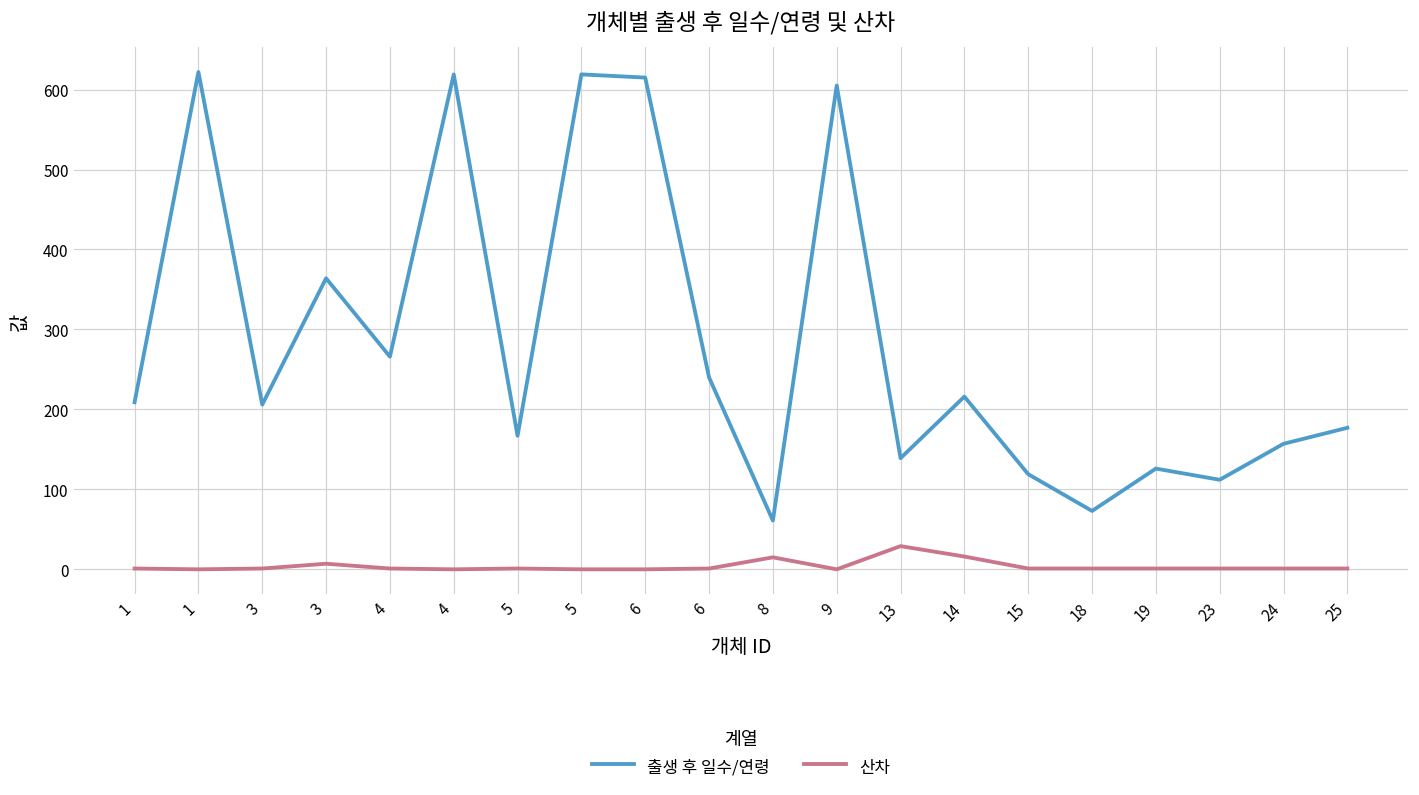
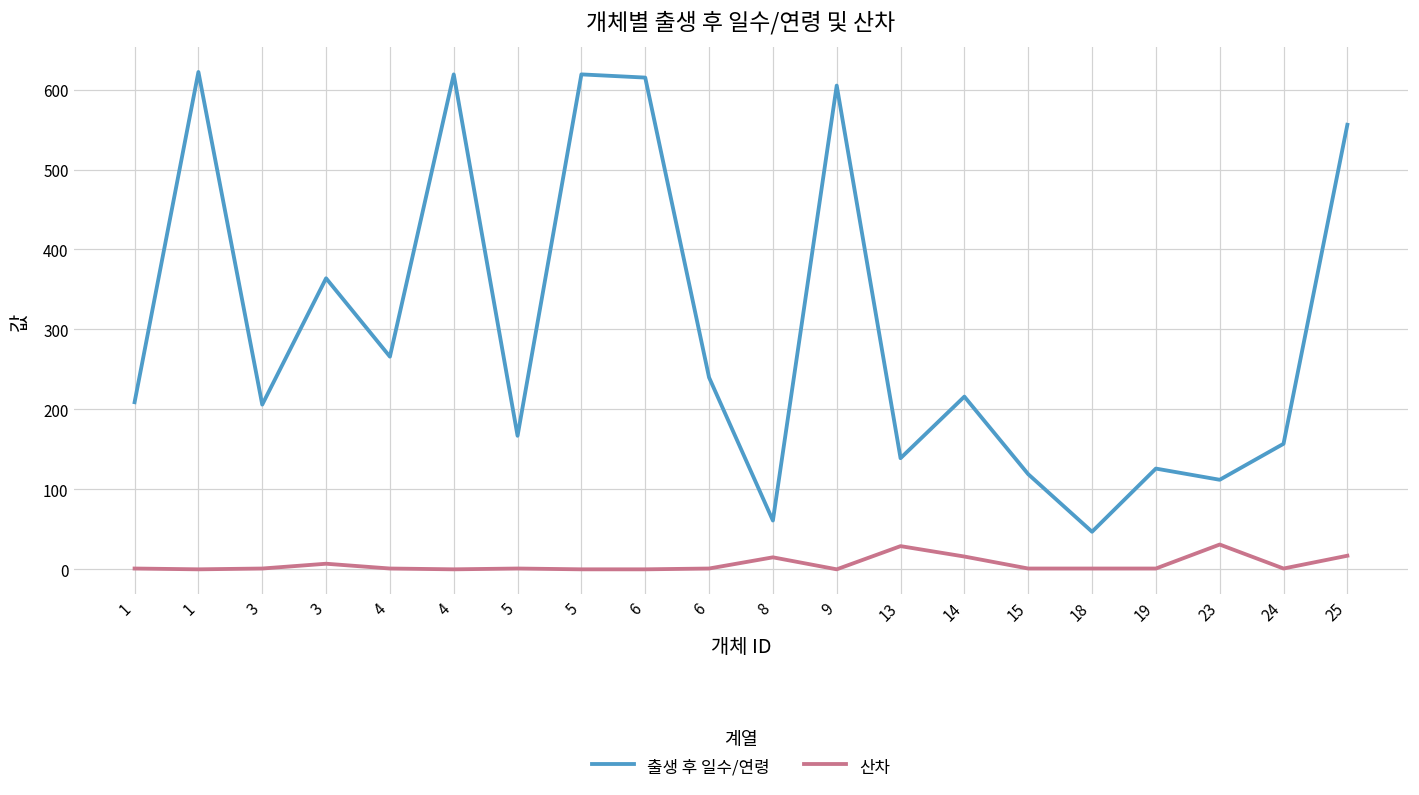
출생 후 일수/연령, 18: 70 -> 50
산차, 23: 0 -> 30
출생 후 일수/연령, 25: 180 -> 560
산차, 25: 0 -> 20
